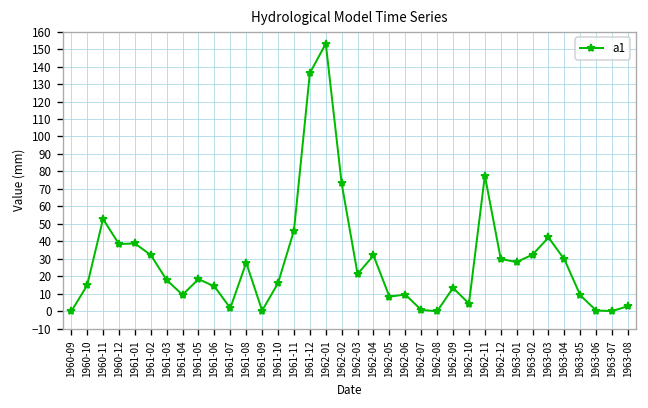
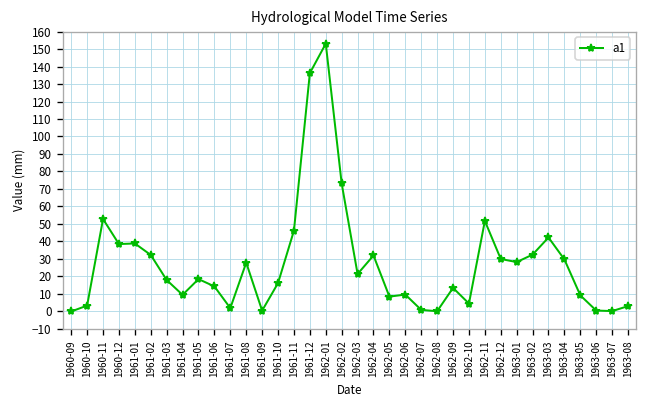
1960-10: 15 -> 3
1962-11: 78 -> 52
